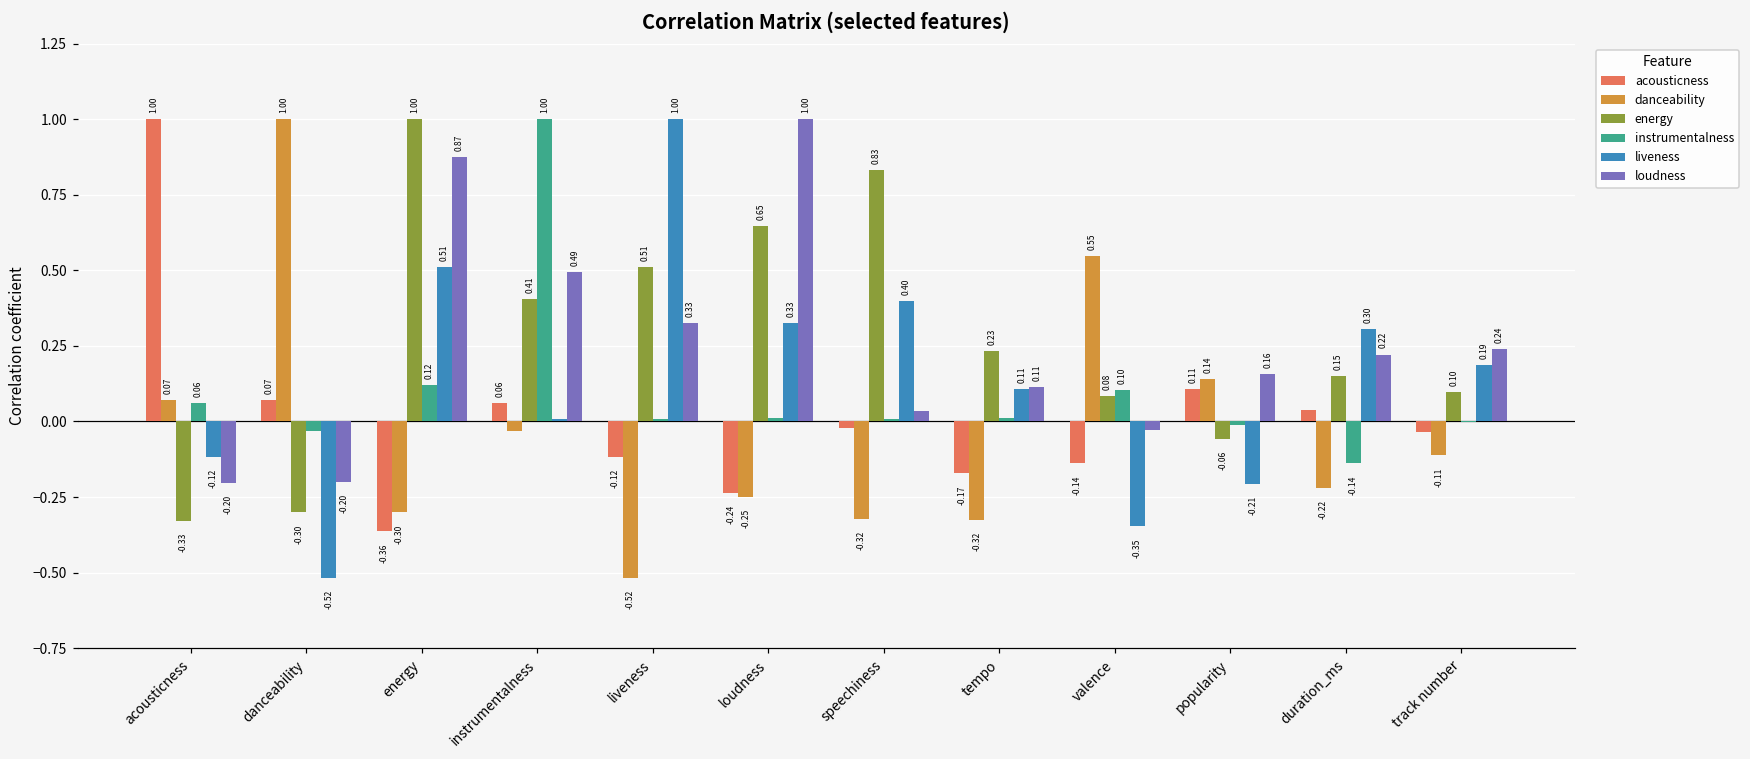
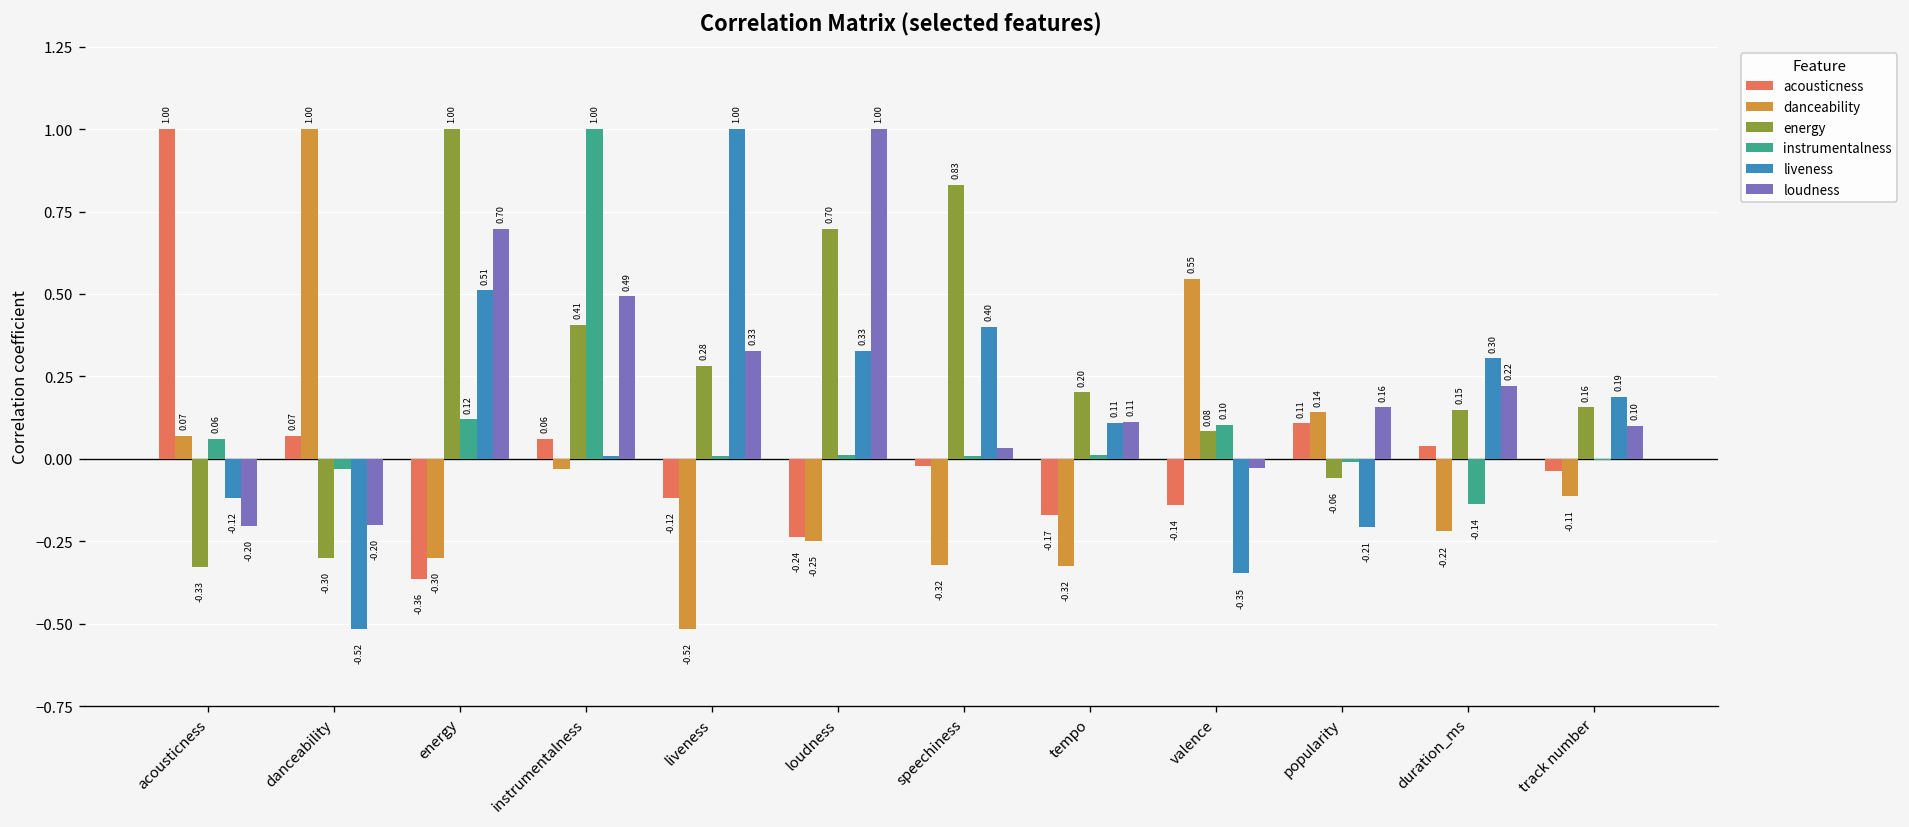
loudness, energy: 0.87 -> 0.70
energy, liveness: 0.51 -> 0.28
energy, loudness: 0.65 -> 0.70
energy, tempo: 0.23 -> 0.20
energy, track number: 0.10 -> 0.16
loudness, track number: 0.24 -> 0.10
